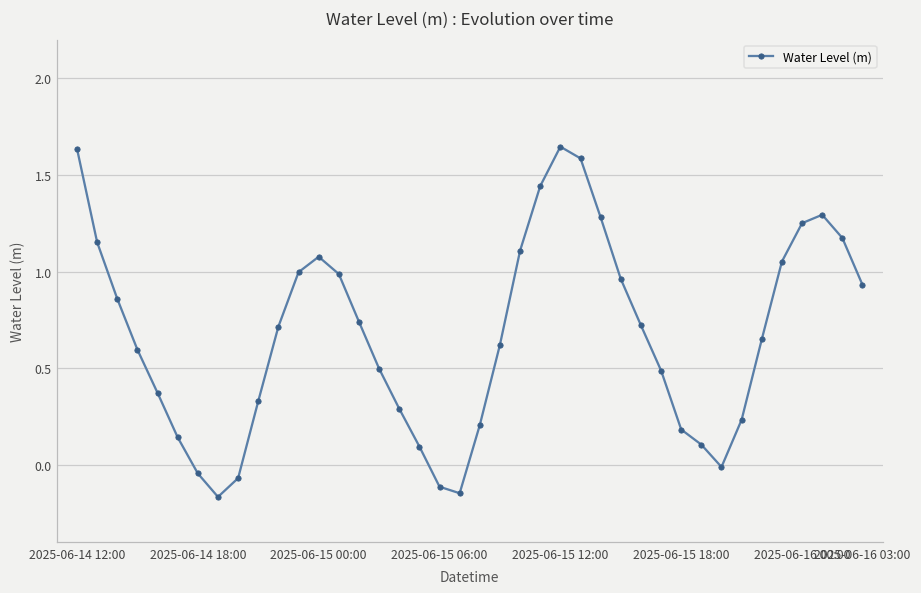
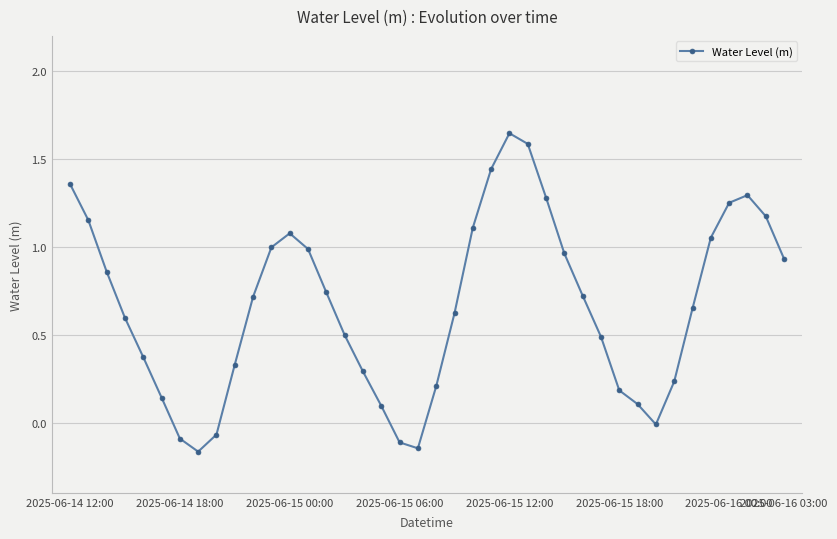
2025-06-14 12:00: 1.64 -> 1.36
2025-06-14 18:00: -0.04 -> -0.09
